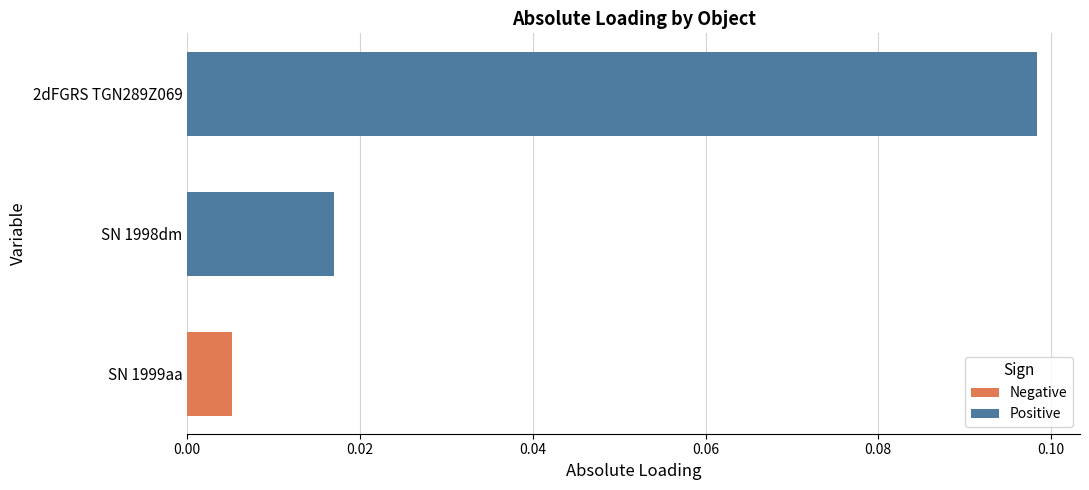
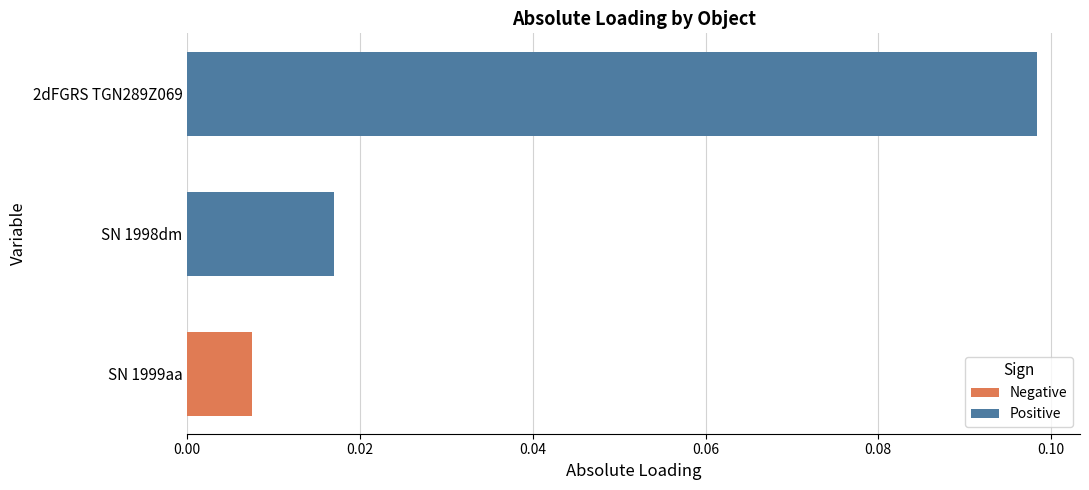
SN 1999aa: 0.005 -> 0.008
